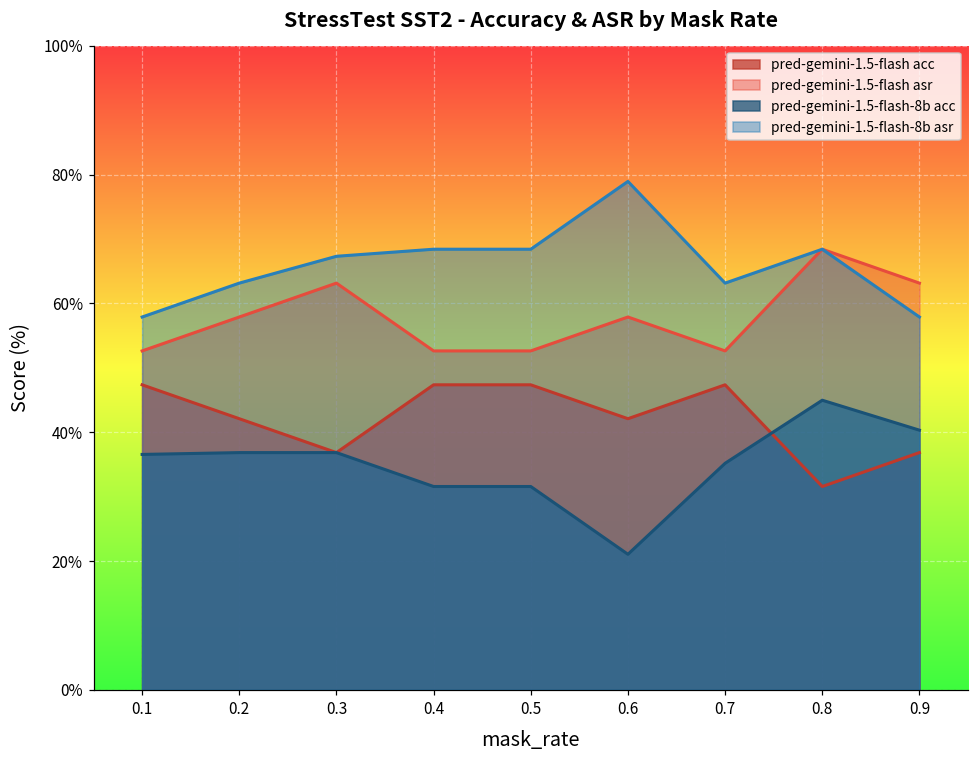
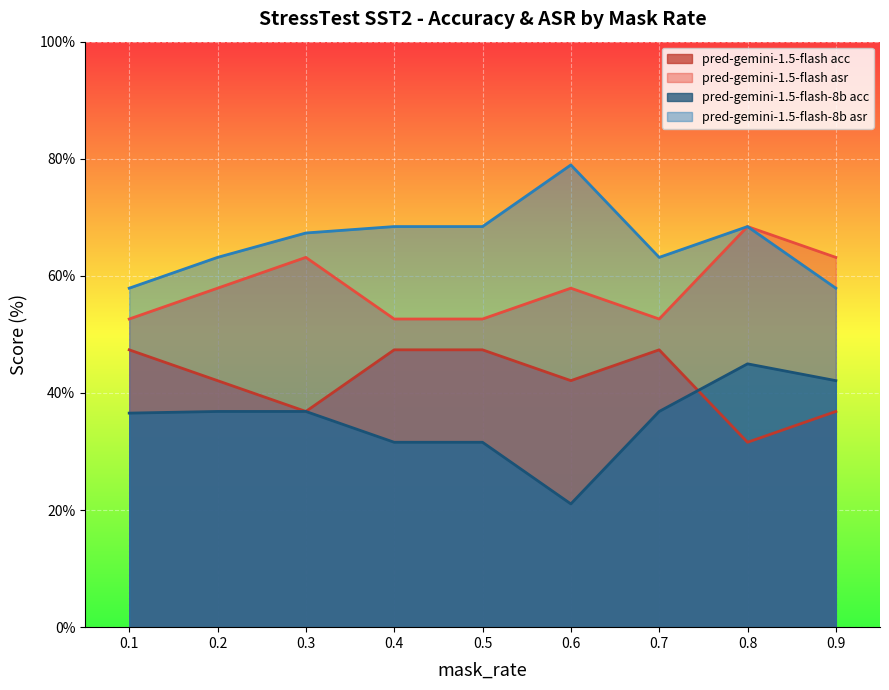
pred-gemini-1.5-flash-8b acc, 0.7: 35% -> 37%
pred-gemini-1.5-flash-8b acc, 0.9: 40% -> 42%
